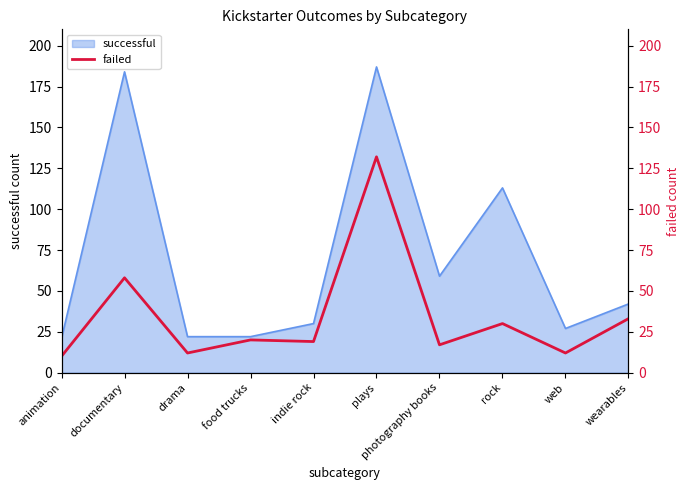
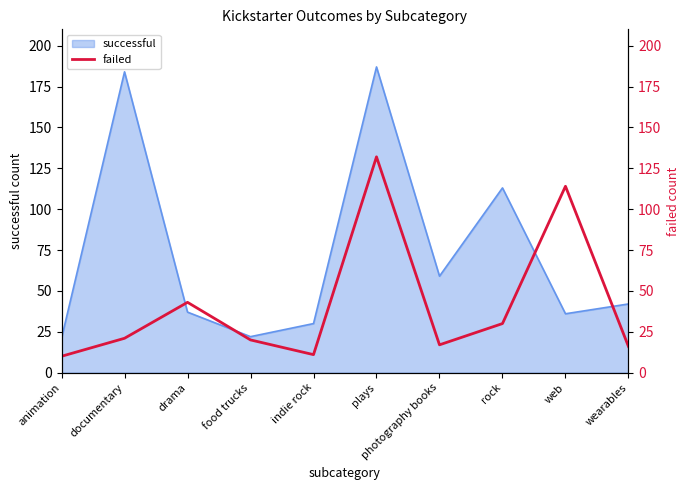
successful, drama: 22 -> 37
successful, web: 27 -> 36
failed, documentary: 58 -> 21
failed, drama: 12 -> 43
failed, indie rock: 19 -> 11
failed, web: 12 -> 114
failed, wearables: 33 -> 16
